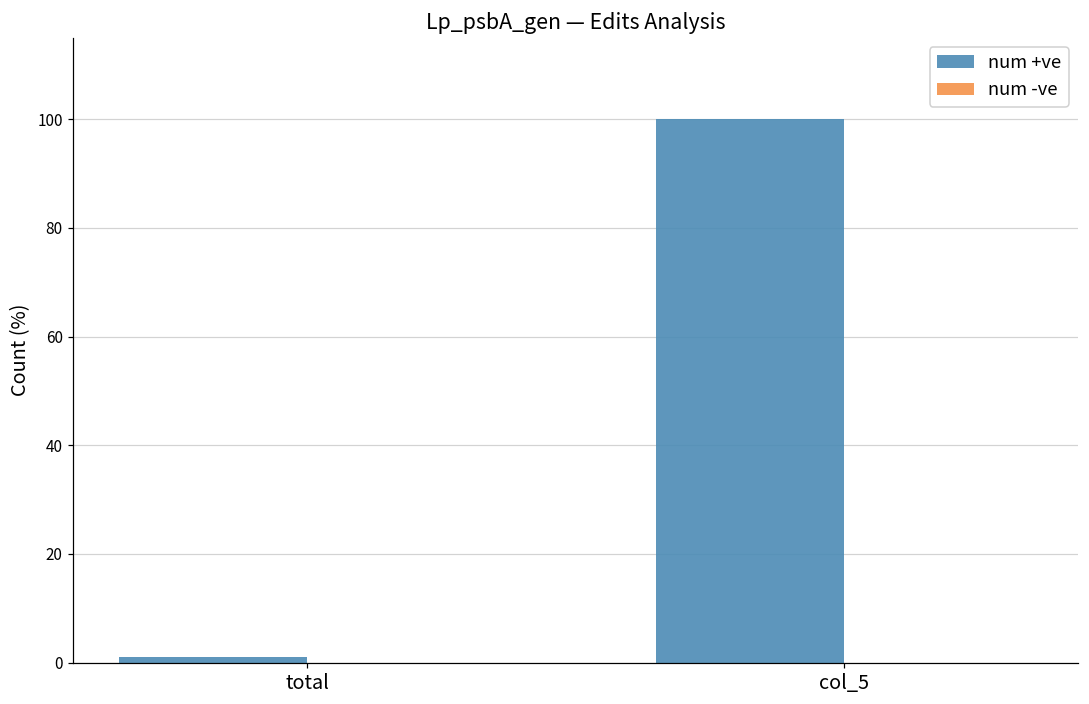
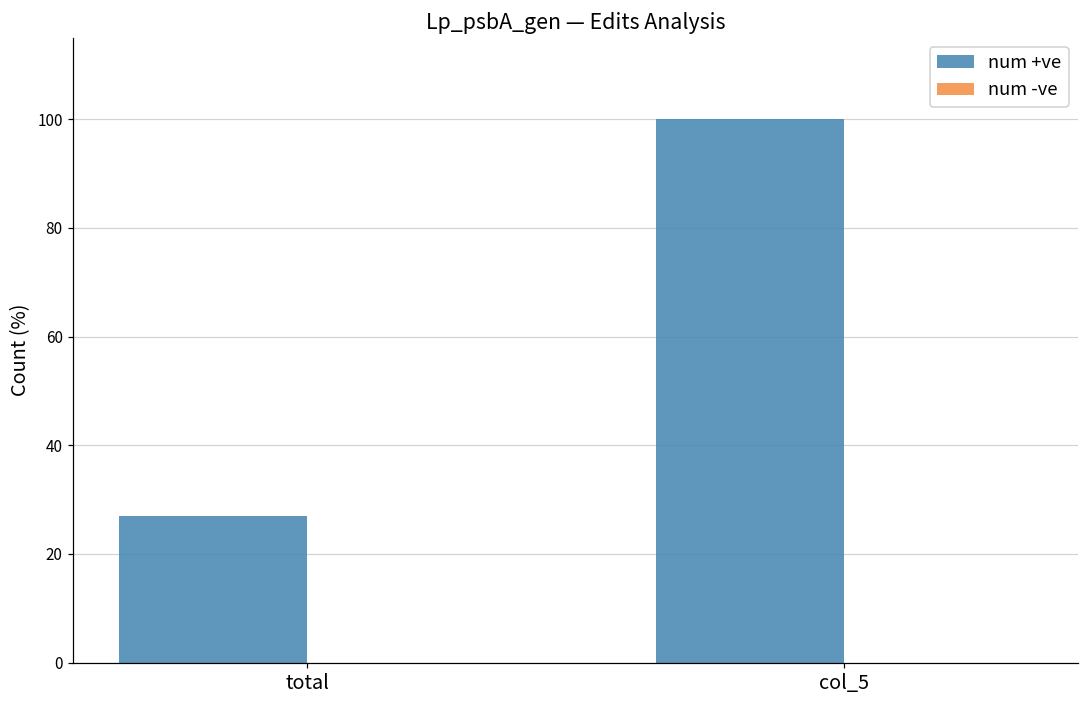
num +ve, total: 1 -> 27
